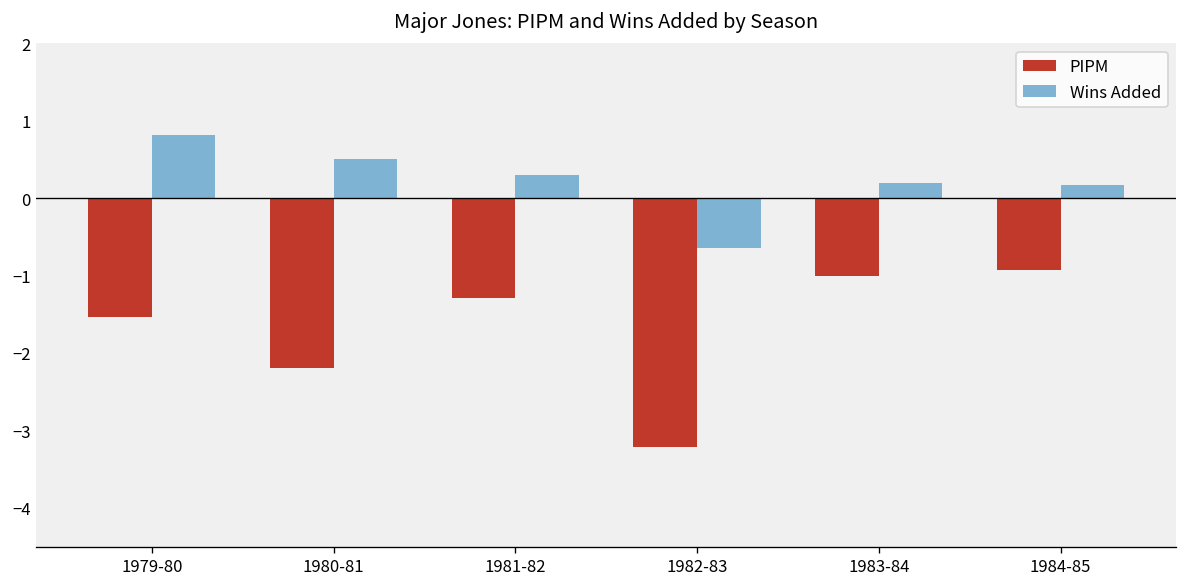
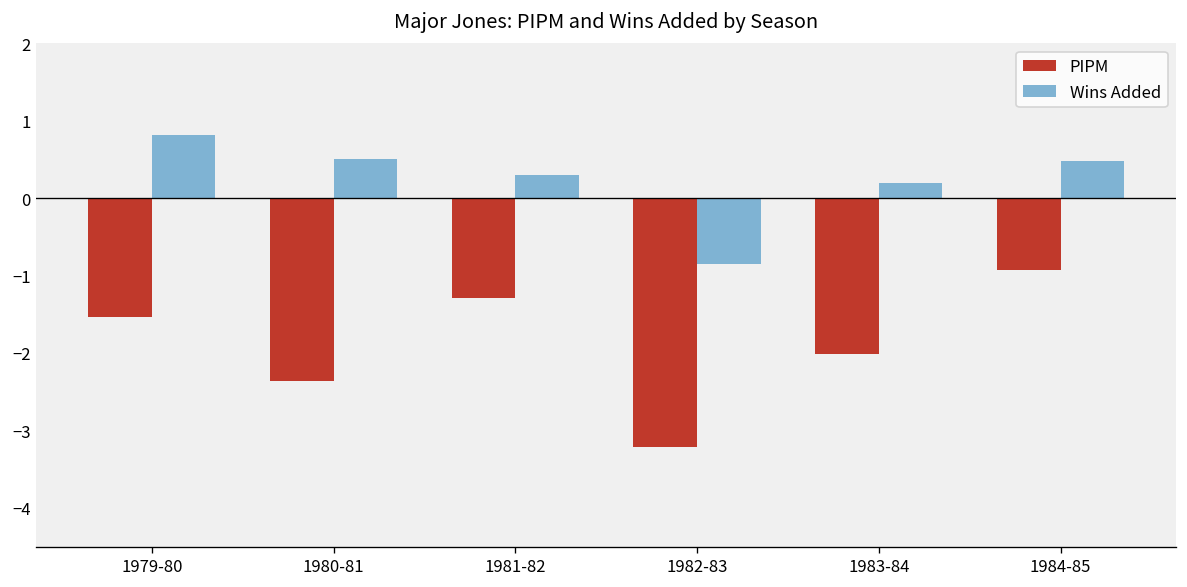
PIPM, 1980-81: -2.2 -> -2.4
Wins Added, 1982-83: -0.6 -> -0.9
PIPM, 1983-84: -1.0 -> -2.0
Wins Added, 1984-85: 0.2 -> 0.5
